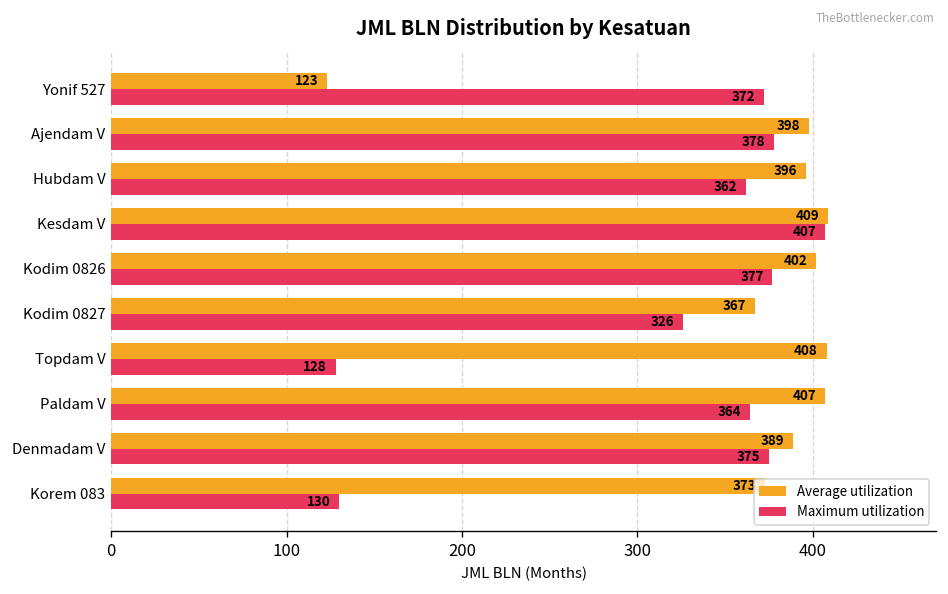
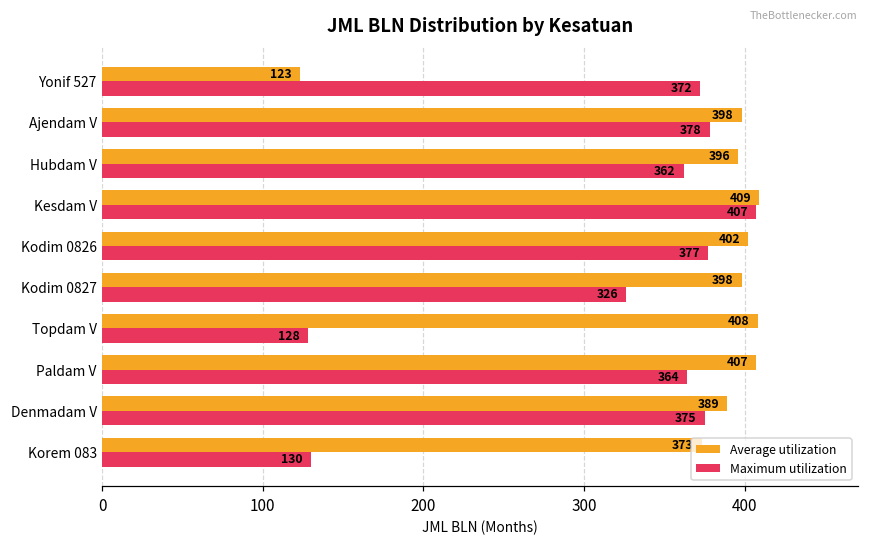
Average utilization, Kodim 0827: 367 -> 398
